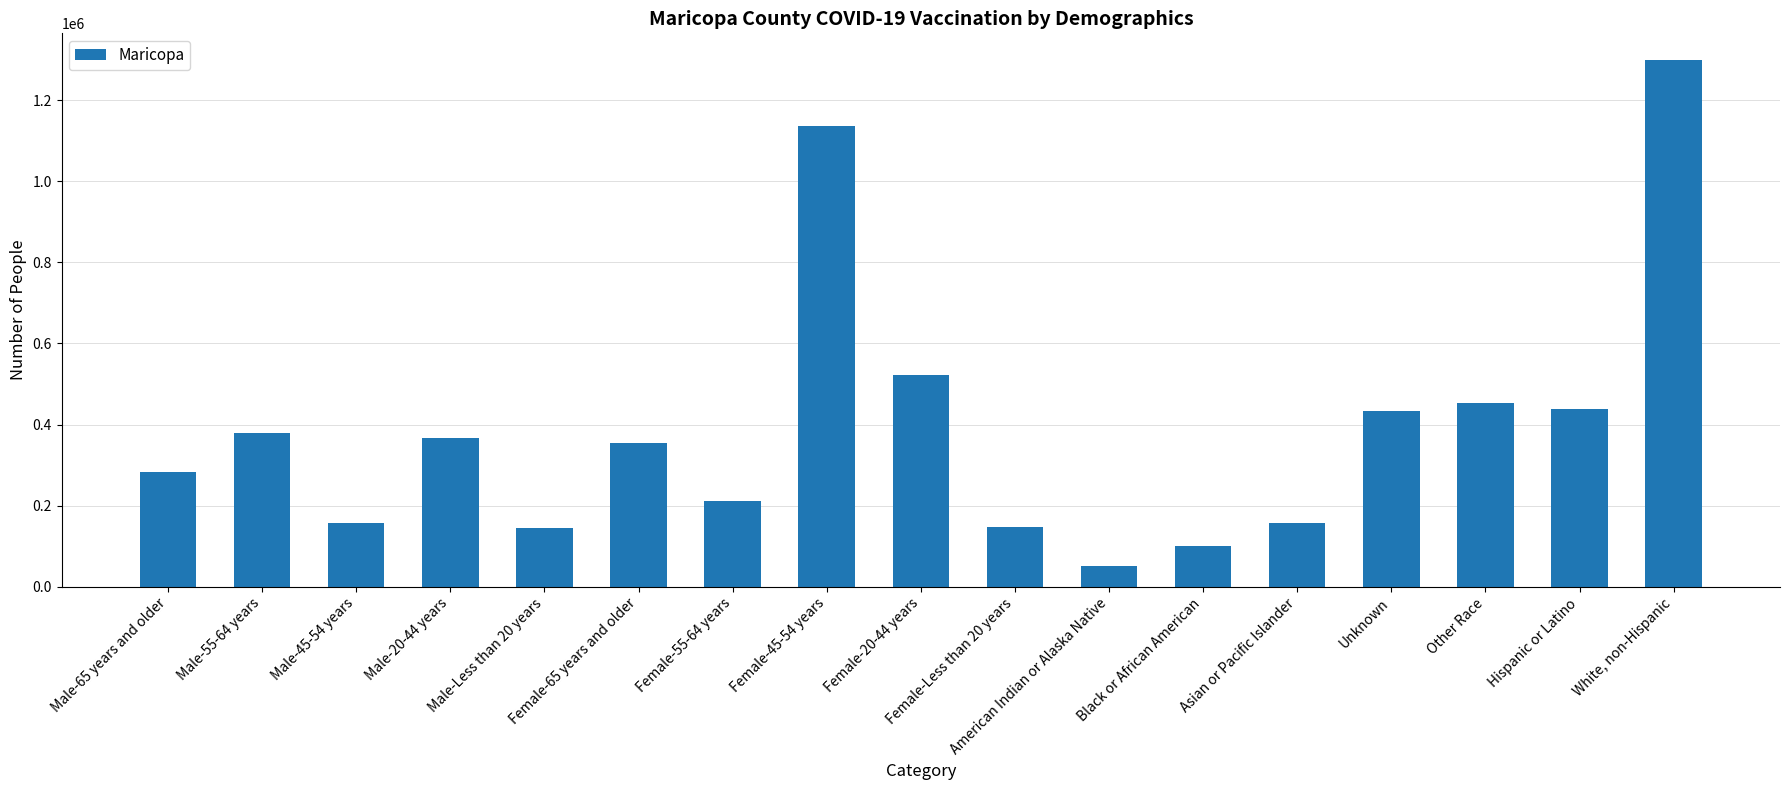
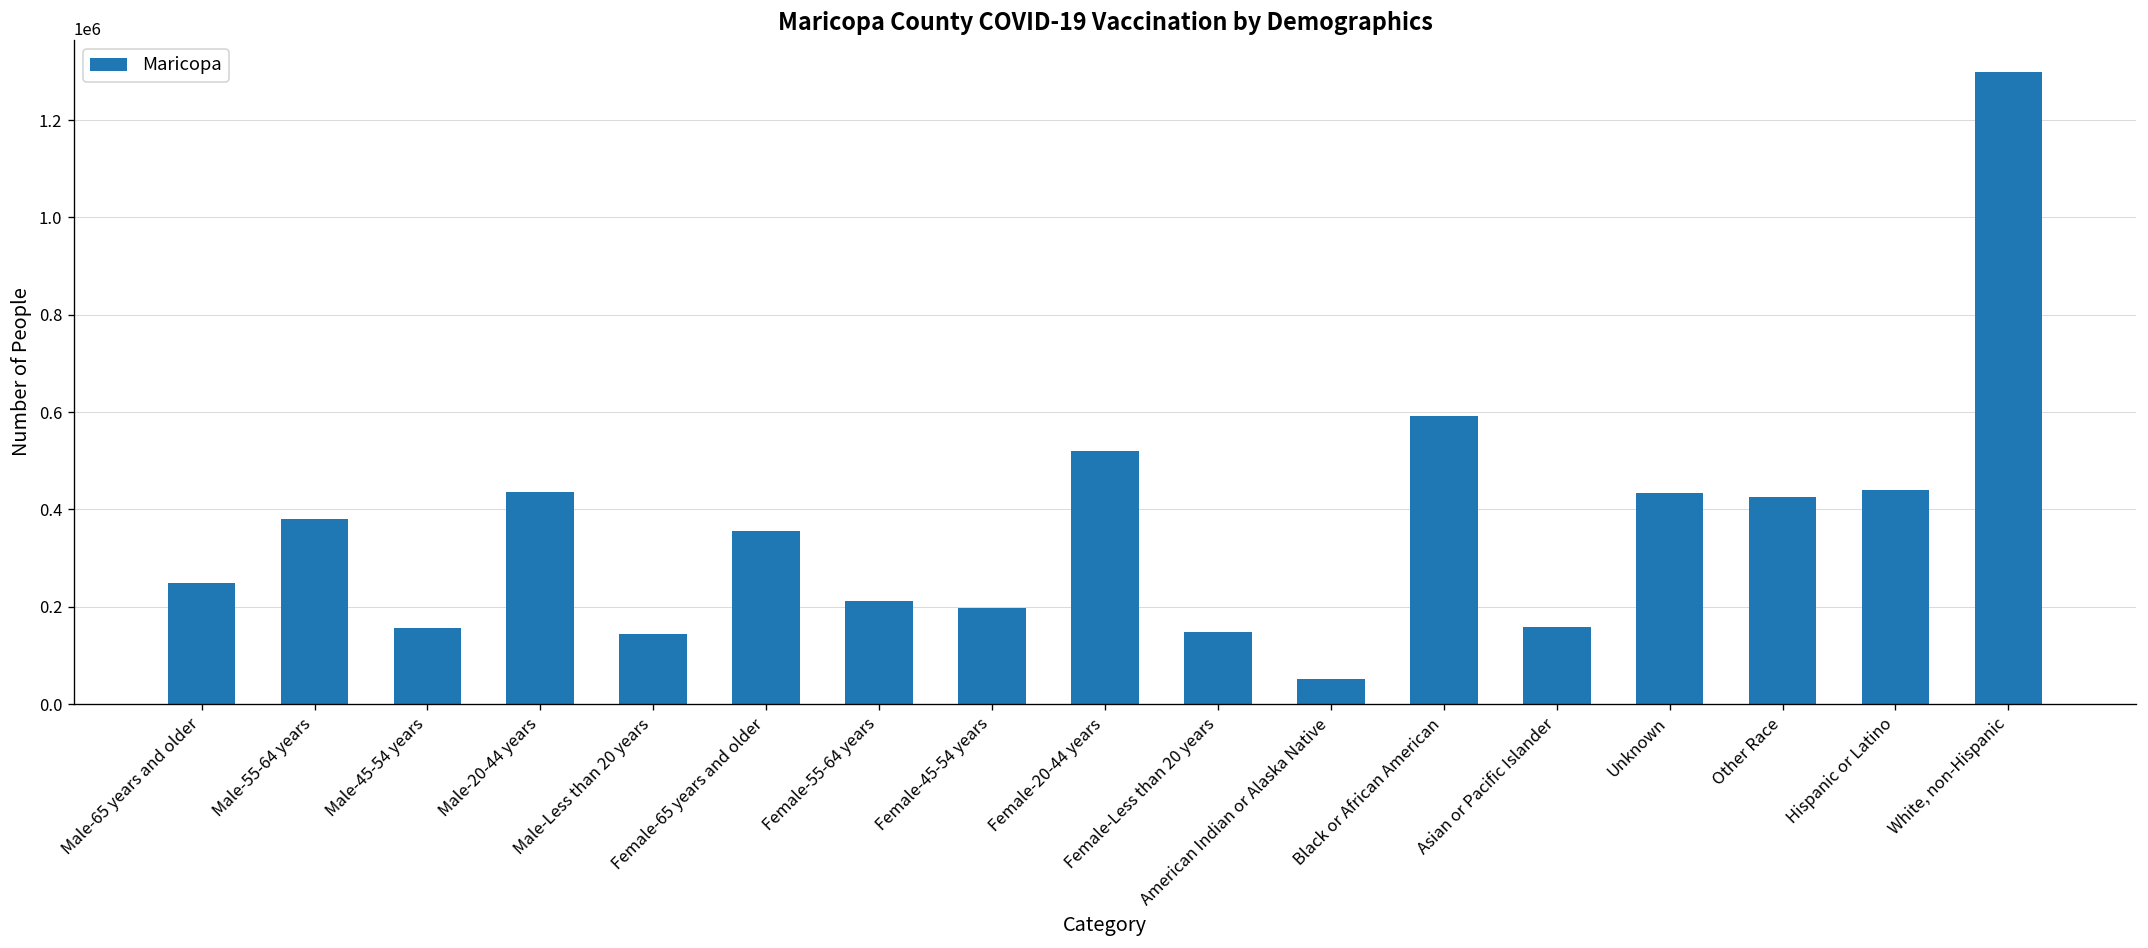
Male-65 years and older: 280000 -> 250000
Male-20-44 years: 370000 -> 440000
Female-45-54 years: 1140000 -> 200000
Black or African American: 100000 -> 590000
Other Race: 450000 -> 430000
